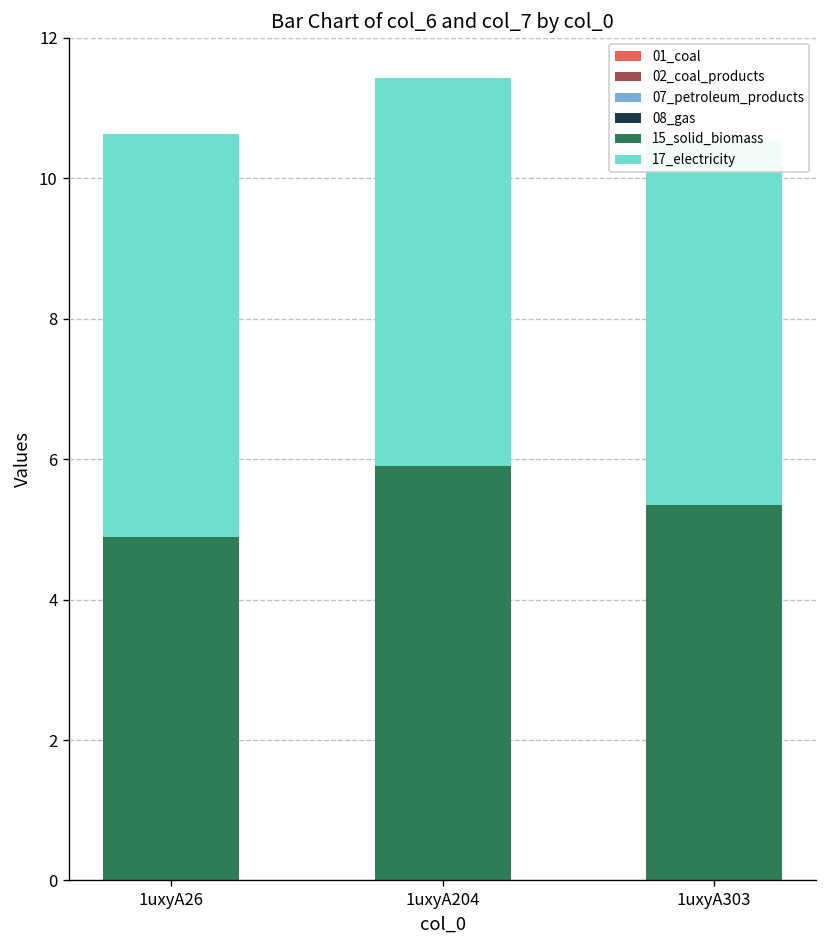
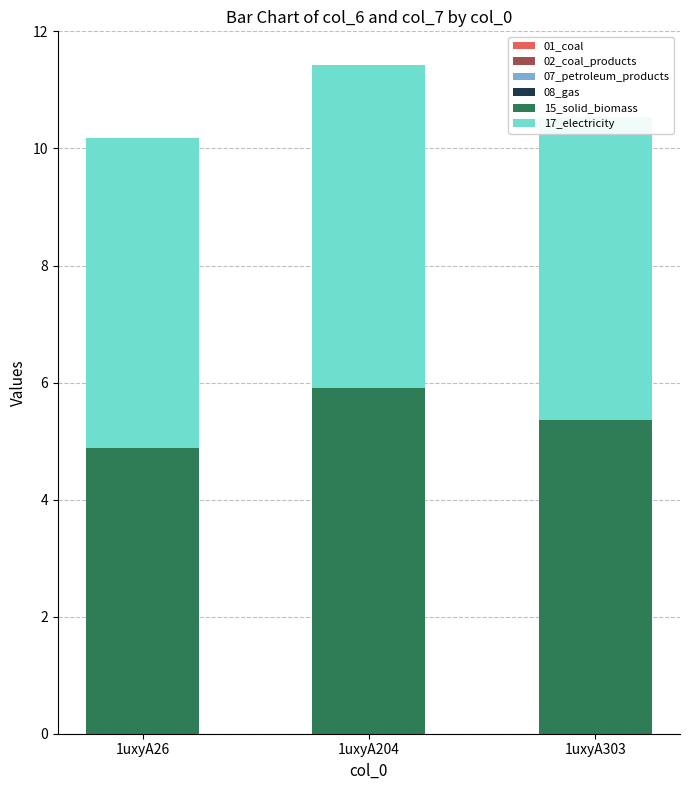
17_electricity, 1uxyA26: 5.7 -> 5.3
